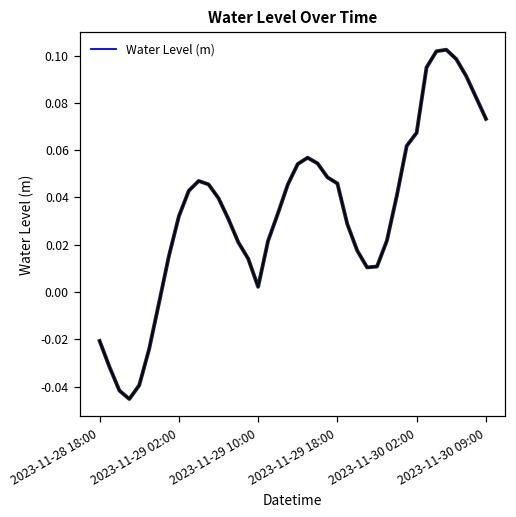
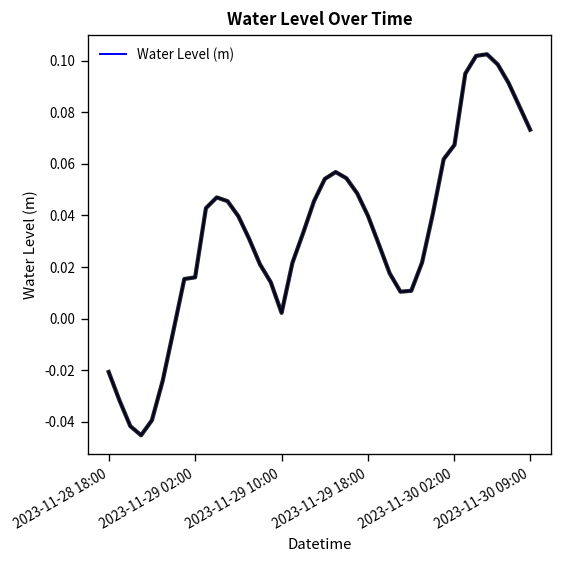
2023-11-29 02:00: 0.032 -> 0.016
2023-11-29 18:00: 0.046 -> 0.040
